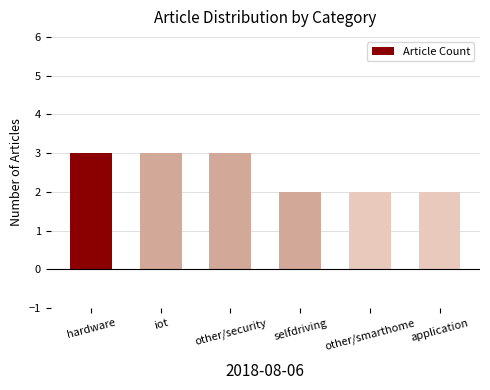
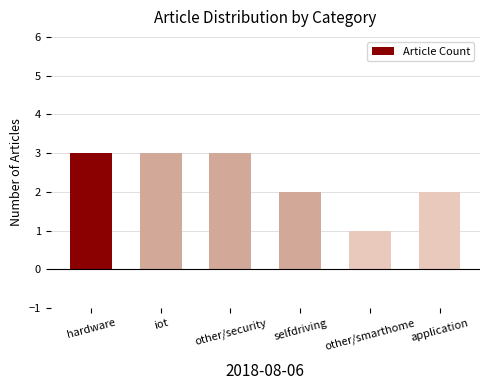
other/smarthome: 2 -> 1
